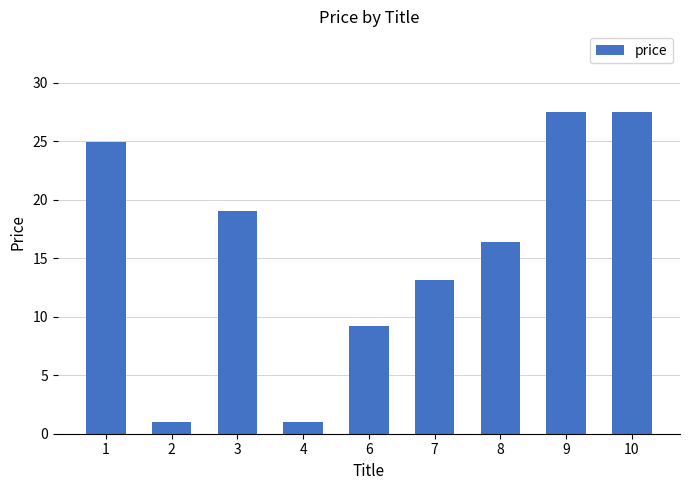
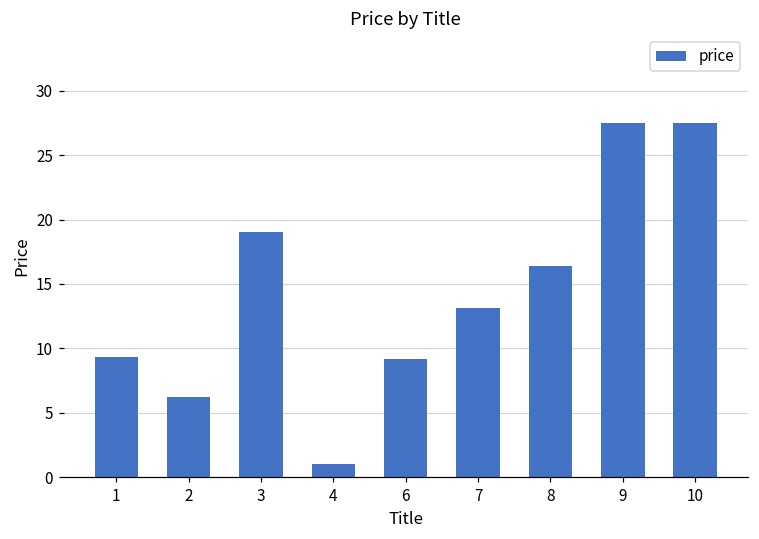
1: 24.9 -> 9.3
2: 1.0 -> 6.2
